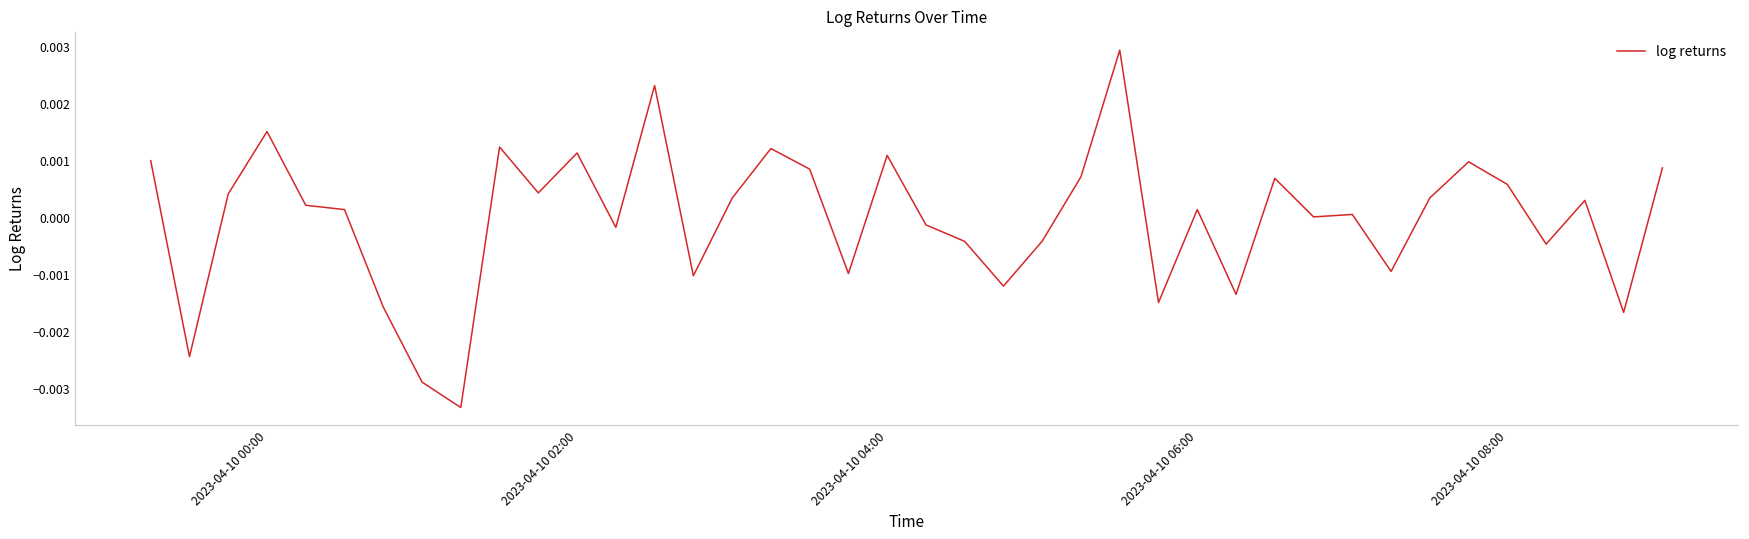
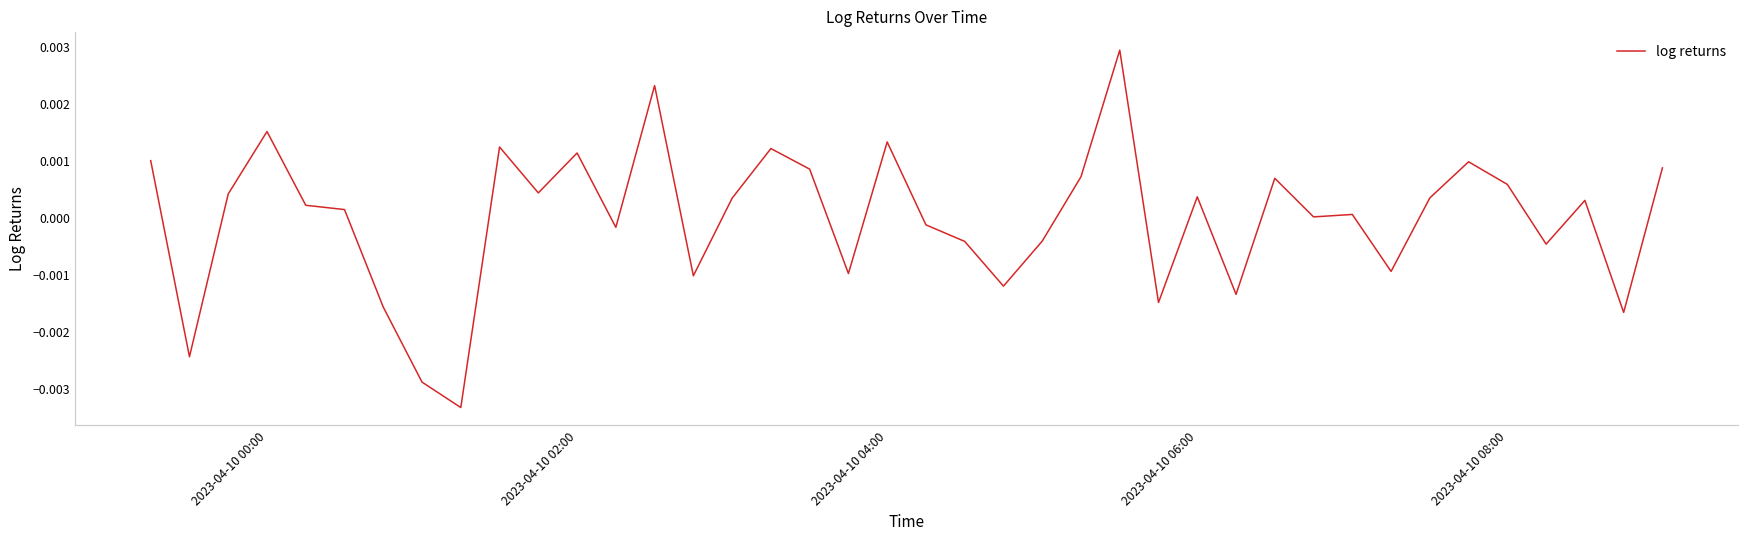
2023-04-10 04:00: 0.0011 -> 0.0013
2023-04-10 06:00: 0.0001 -> 0.0004
